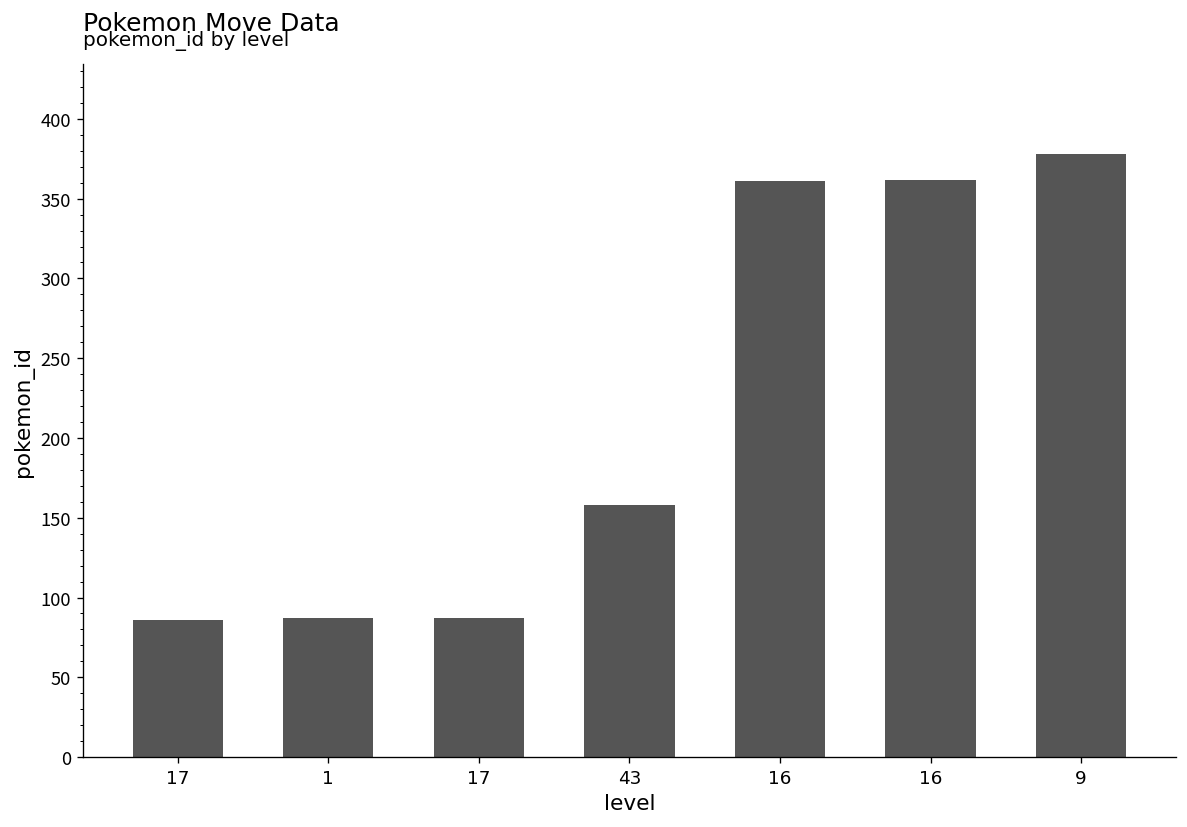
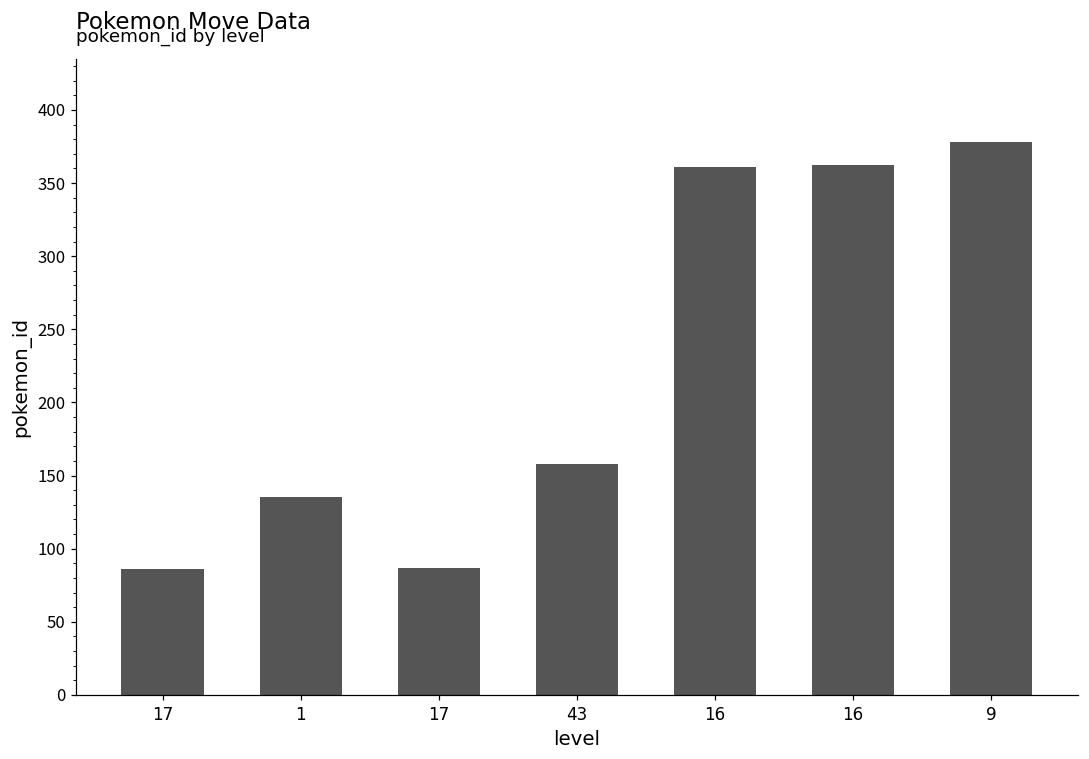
1: 87 -> 135
